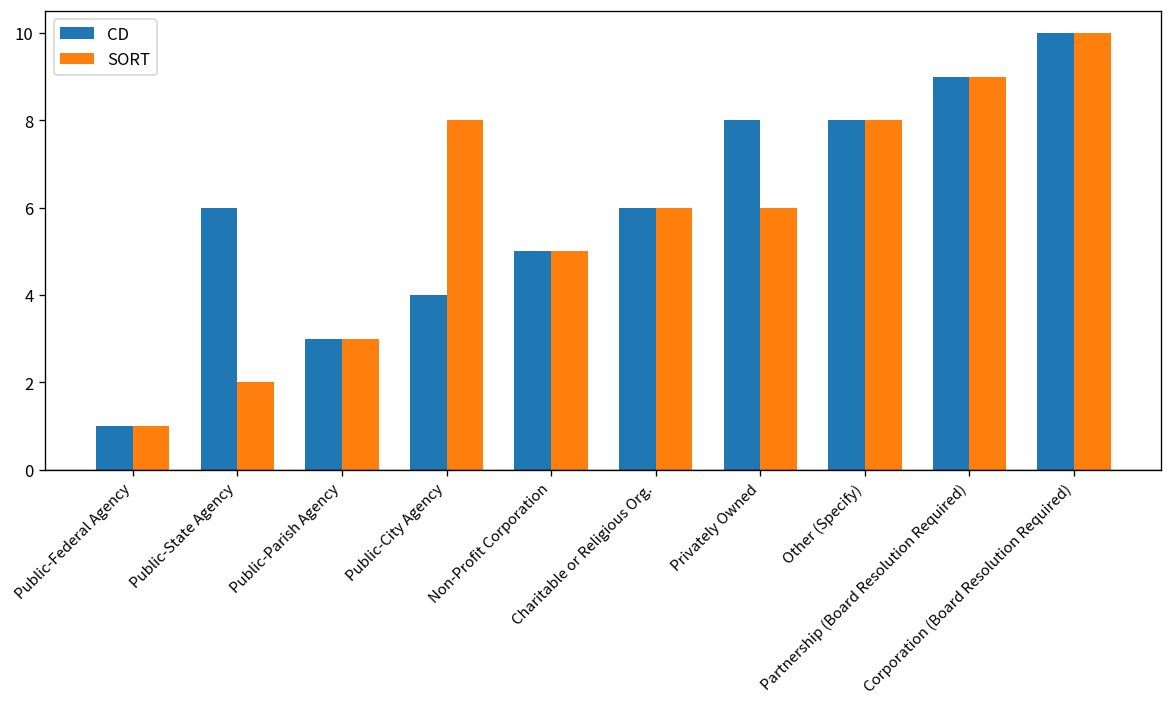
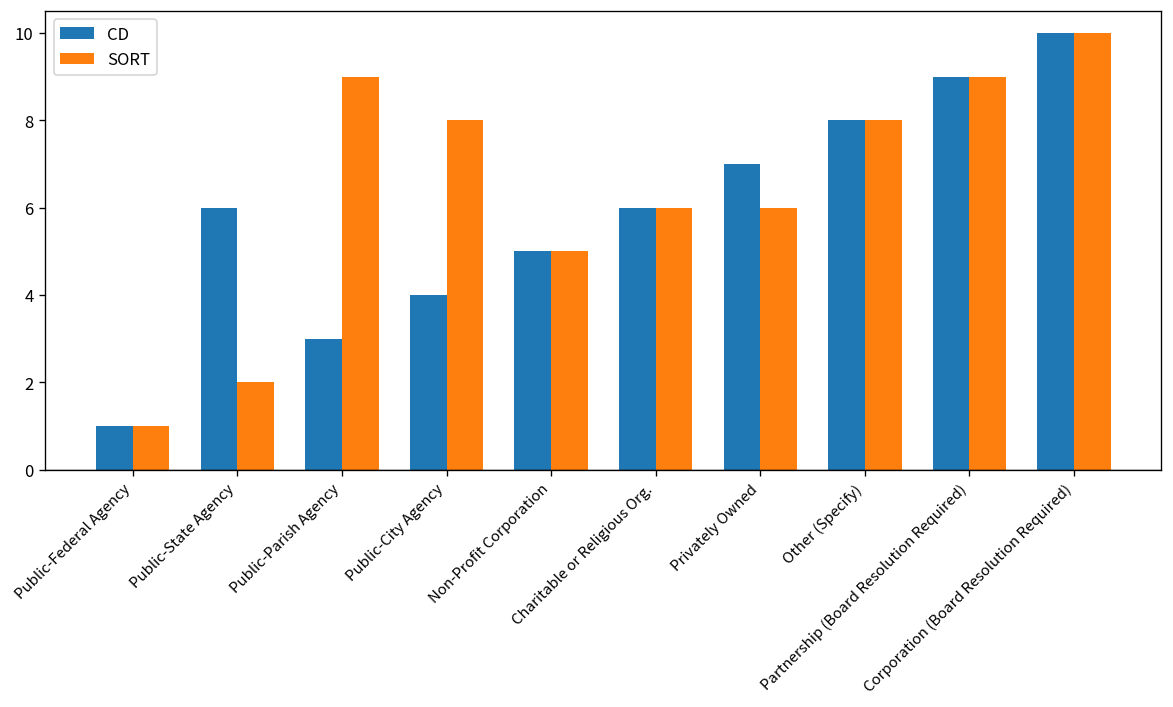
SORT, Public-Parish Agency: 3 -> 9
CD, Privately Owned: 8 -> 7
